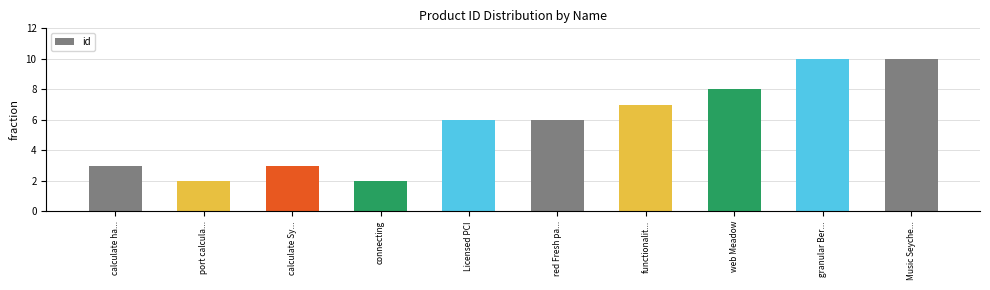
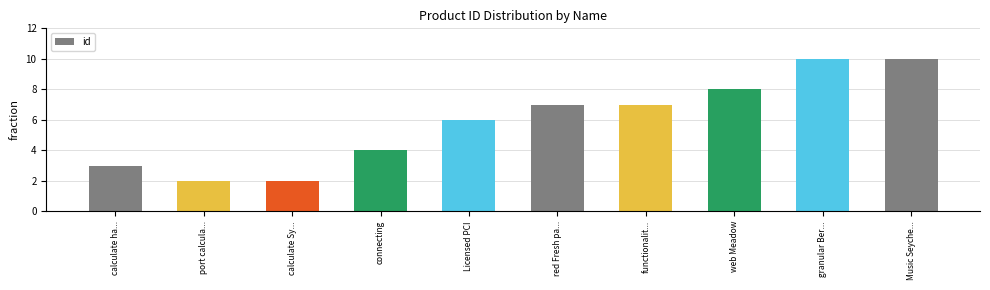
calculate Sy...: 3 -> 2
connecting: 2 -> 4
red Fresh pa...: 6 -> 7
